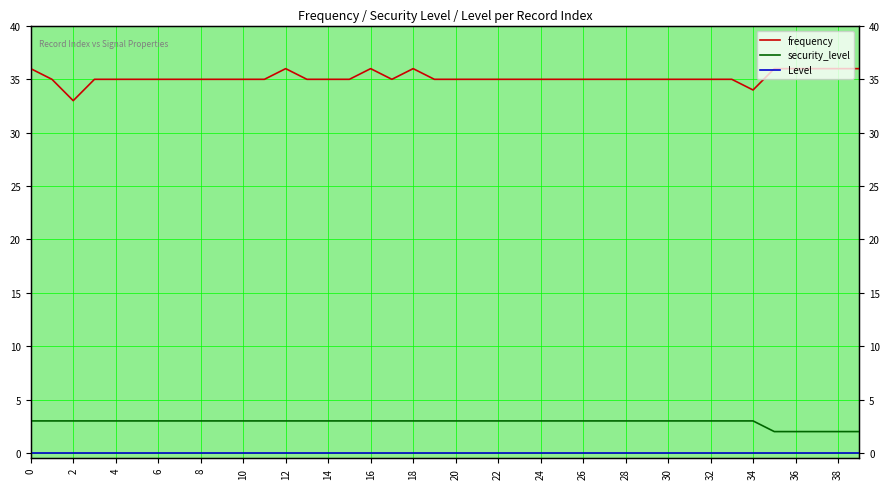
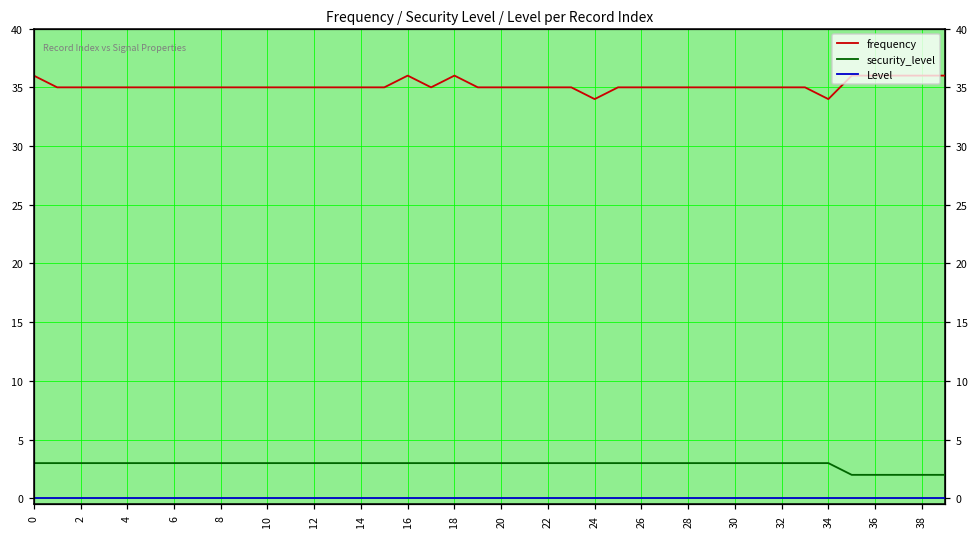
frequency, 2: 33 -> 35
frequency, 12: 36 -> 35
frequency, 24: 35 -> 34
